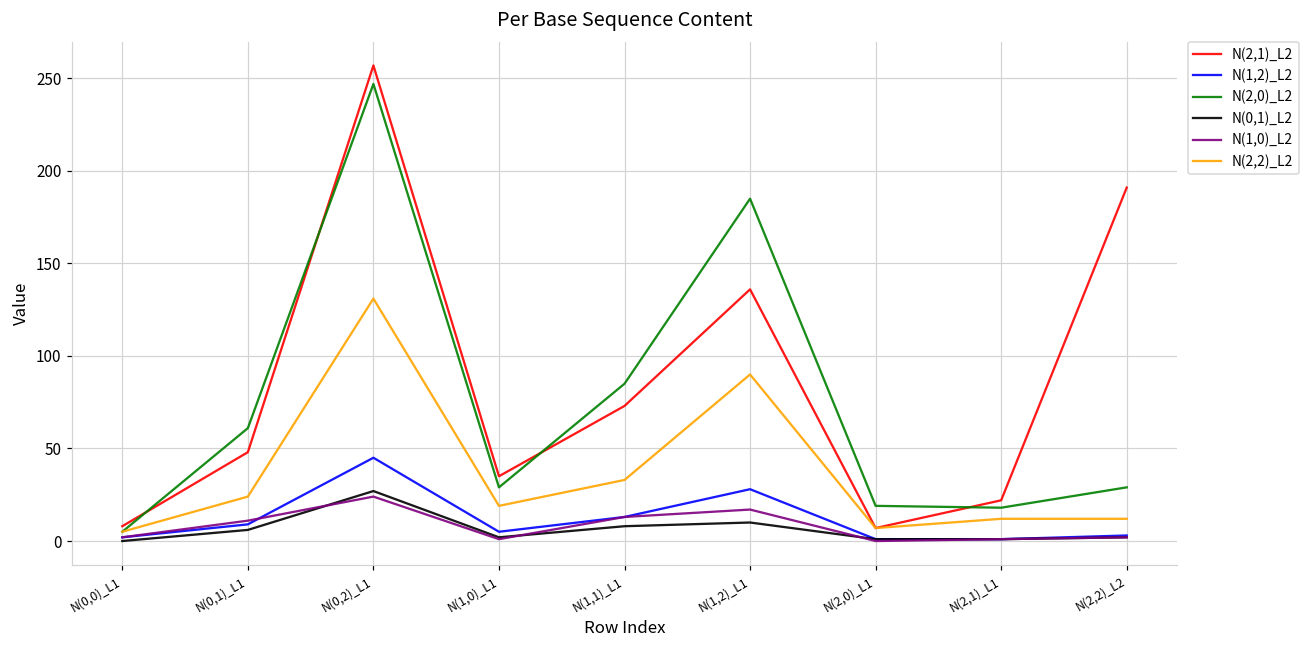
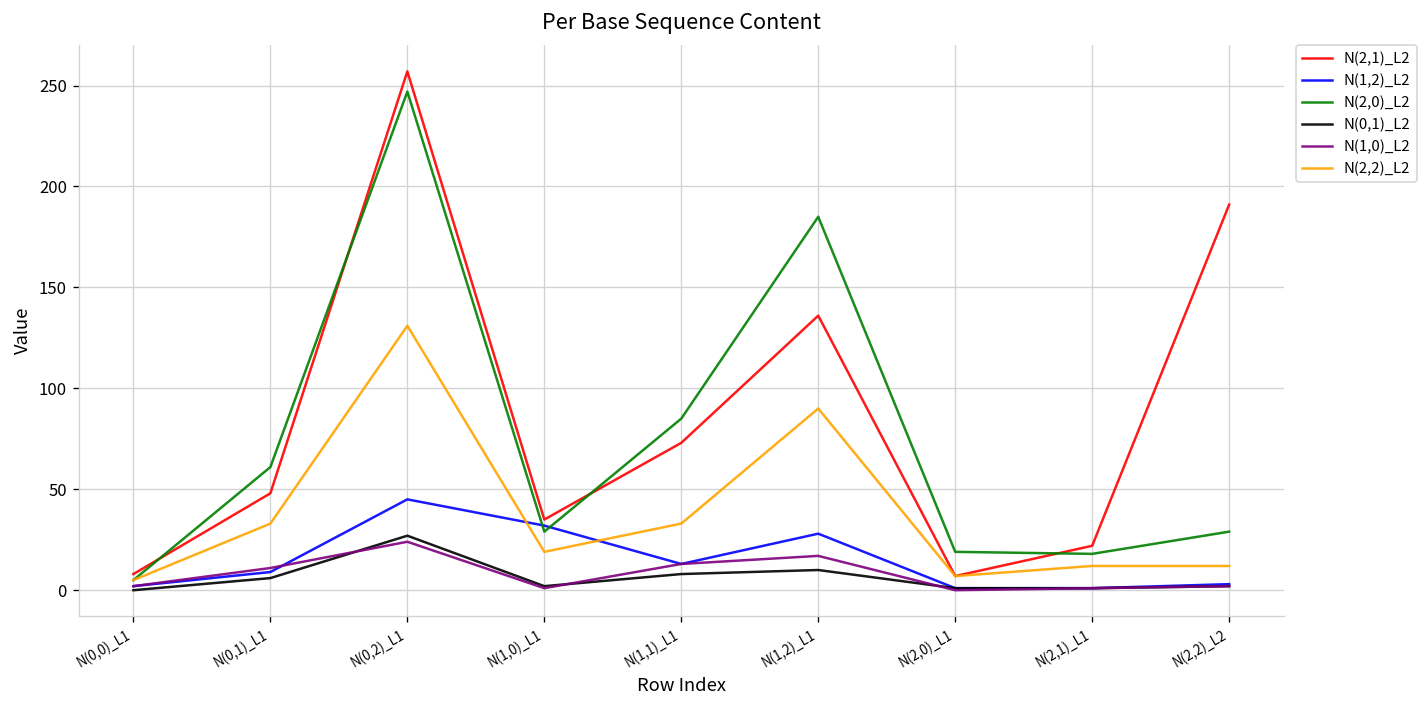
N(2,2)_L2, N(0,1)_L1: 24 -> 33
N(1,2)_L2, N(1,0)_L1: 5 -> 32
